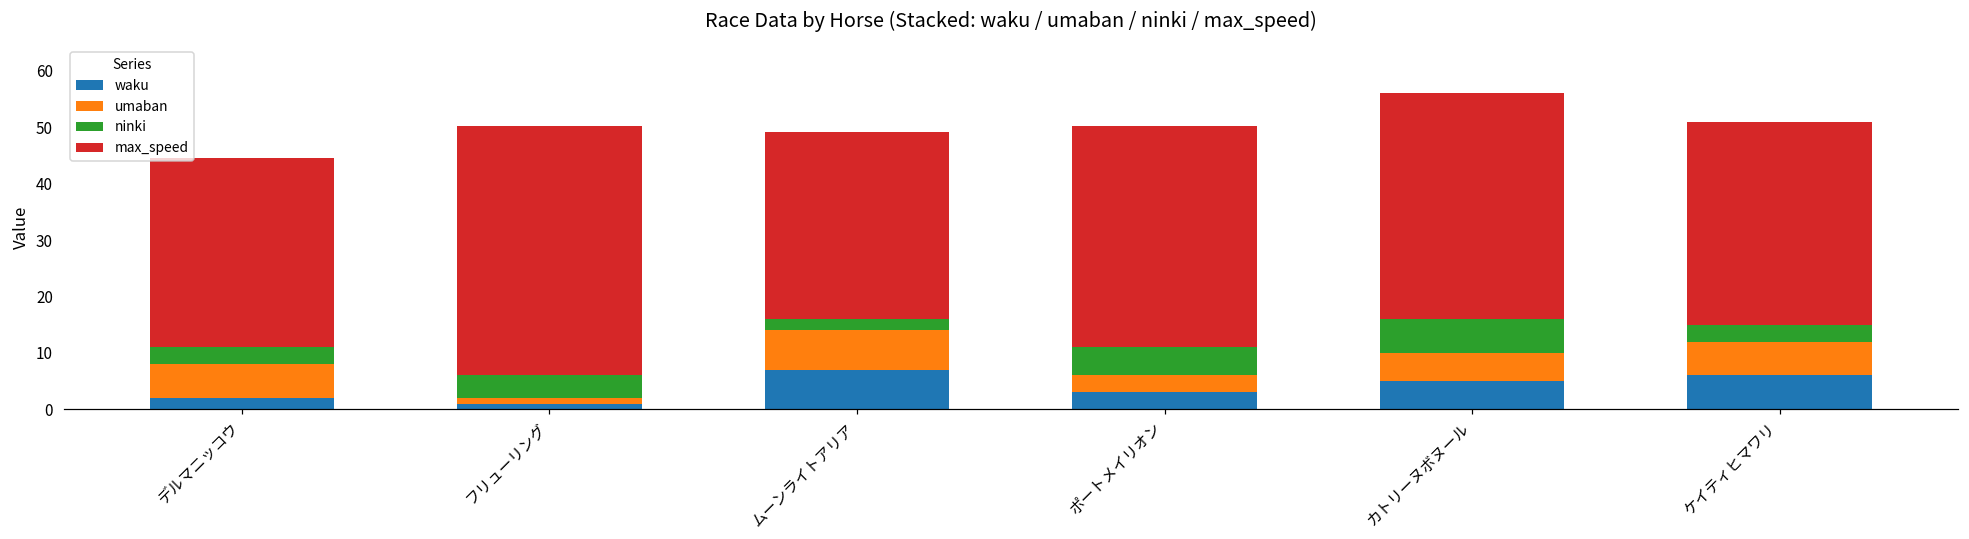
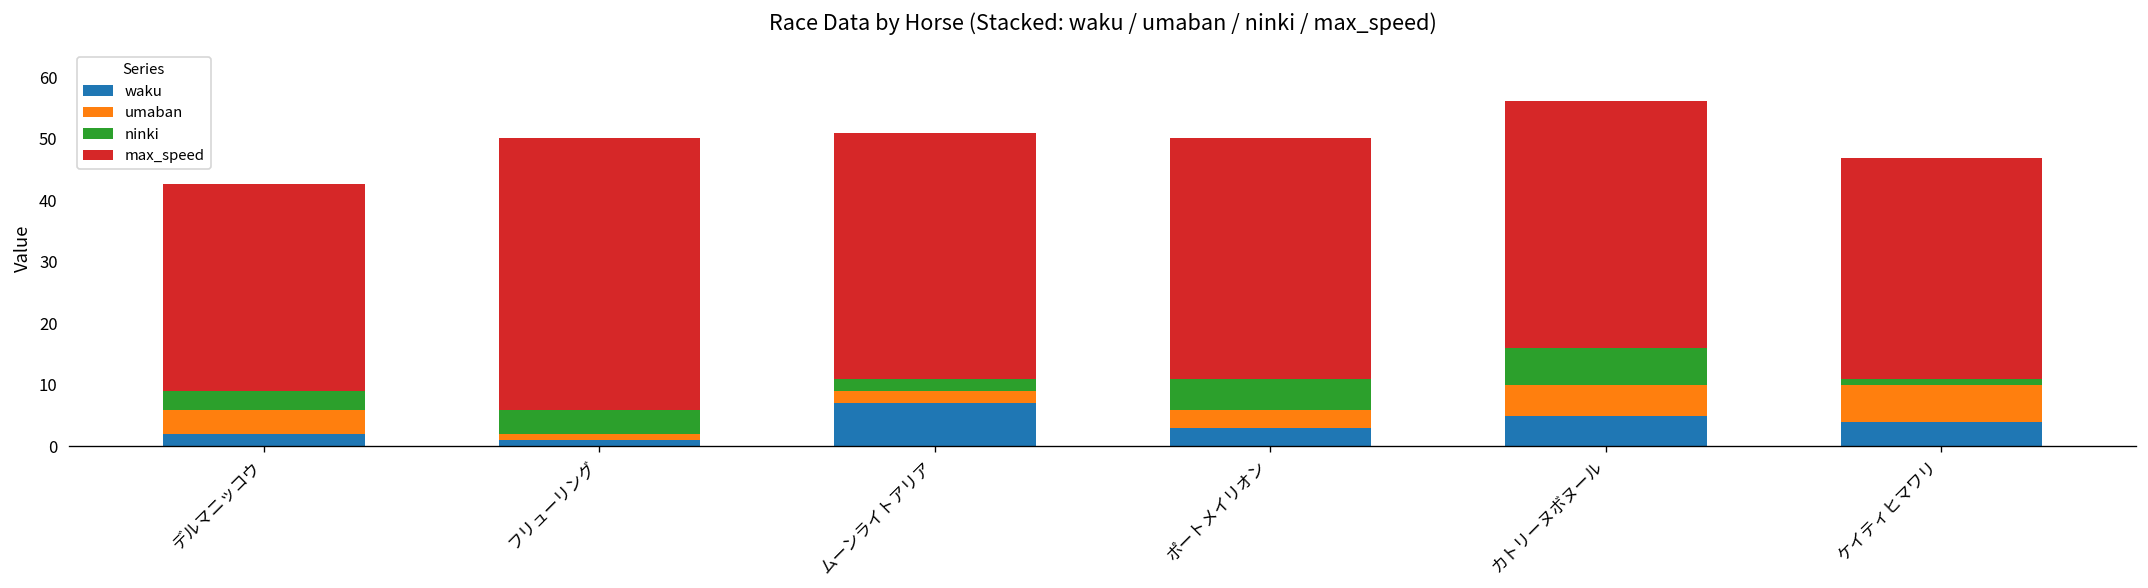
umaban, デルマニッコウ: 6 -> 4
umaban, ムーンライトアリア: 7 -> 2
max_speed, ムーンライトアリア: 33 -> 40
waku, ケイティヒマワリ: 6 -> 4
ninki, ケイティヒマワリ: 3 -> 1
